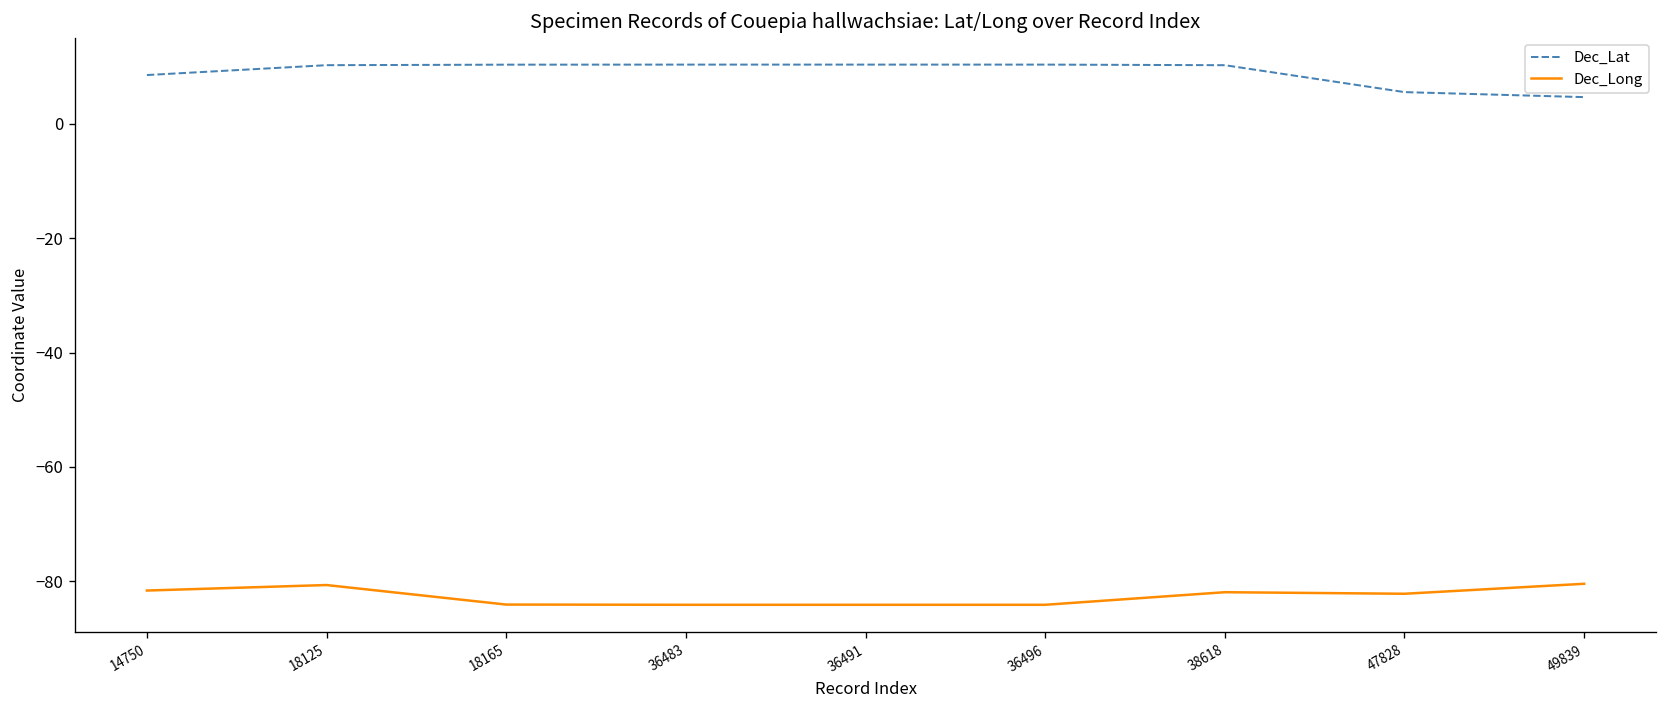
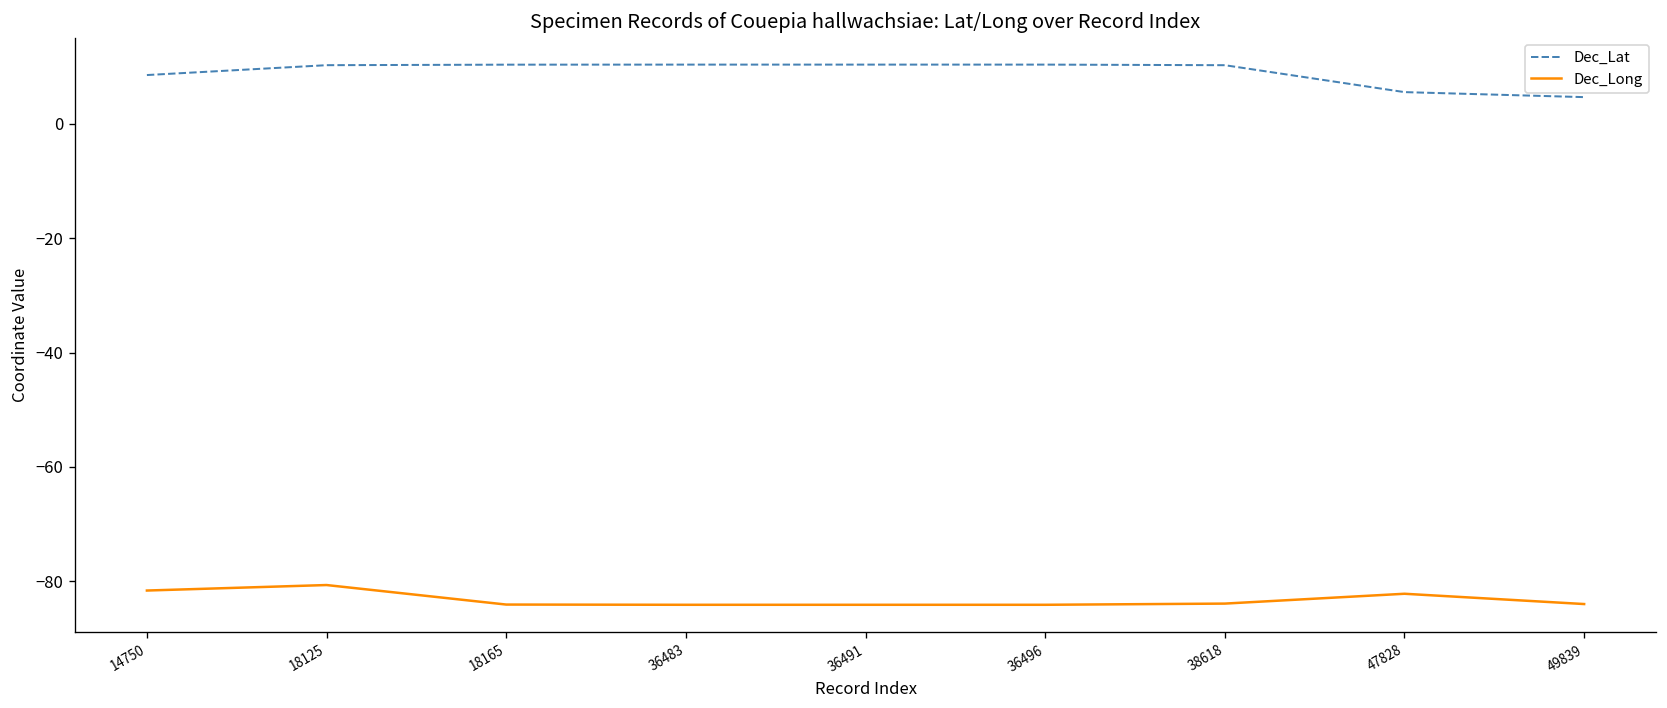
Dec_Long, 38618: -82 -> -84
Dec_Long, 49839: -80 -> -84
